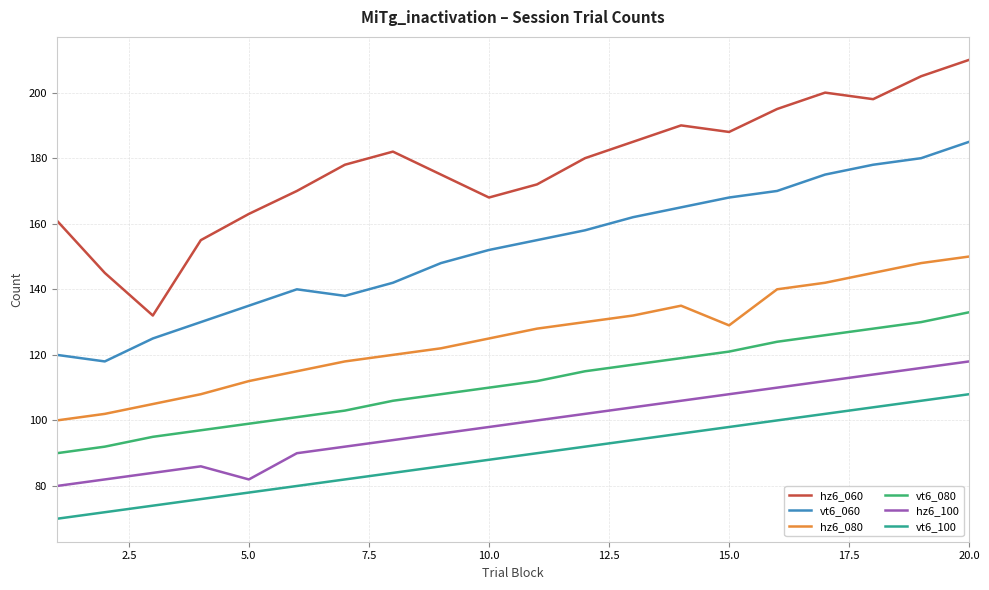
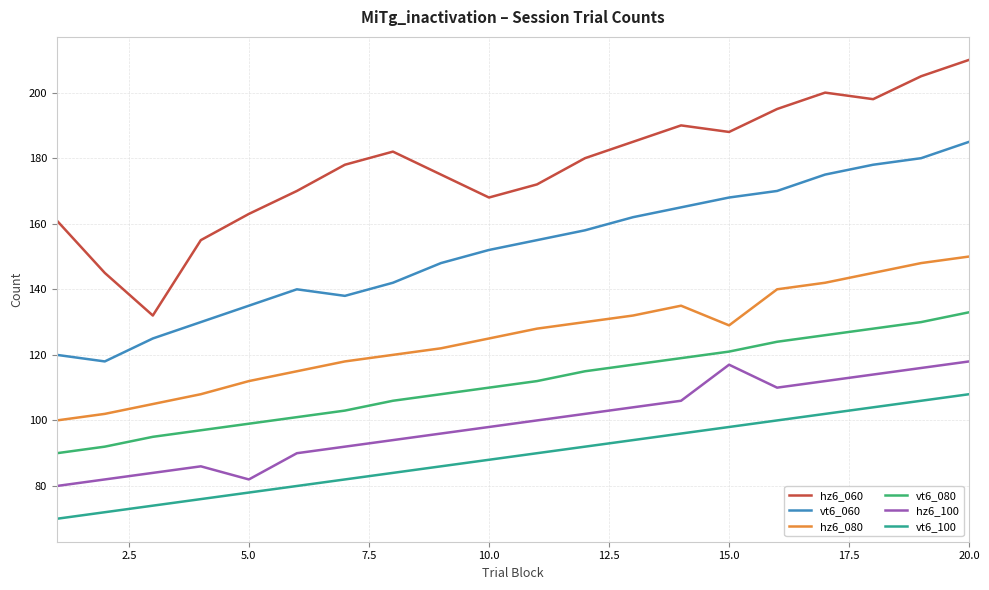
hz6_100, 15.0: 108 -> 117
